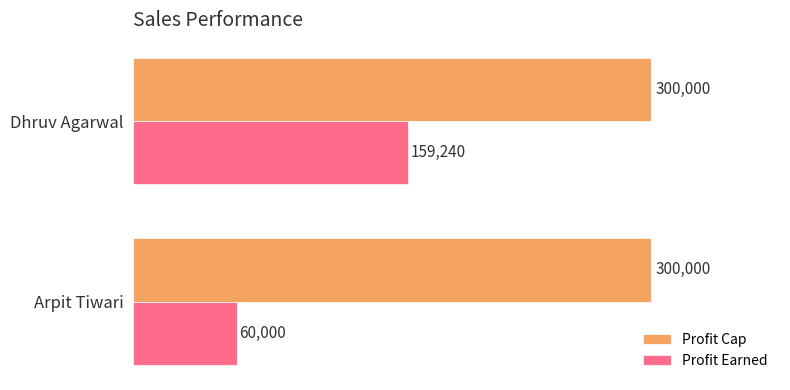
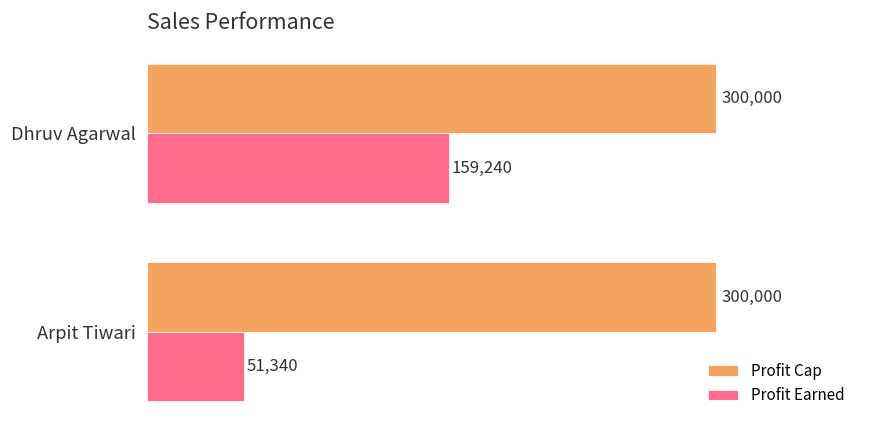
Profit Earned, Arpit Tiwari: 60,000 -> 51,340
